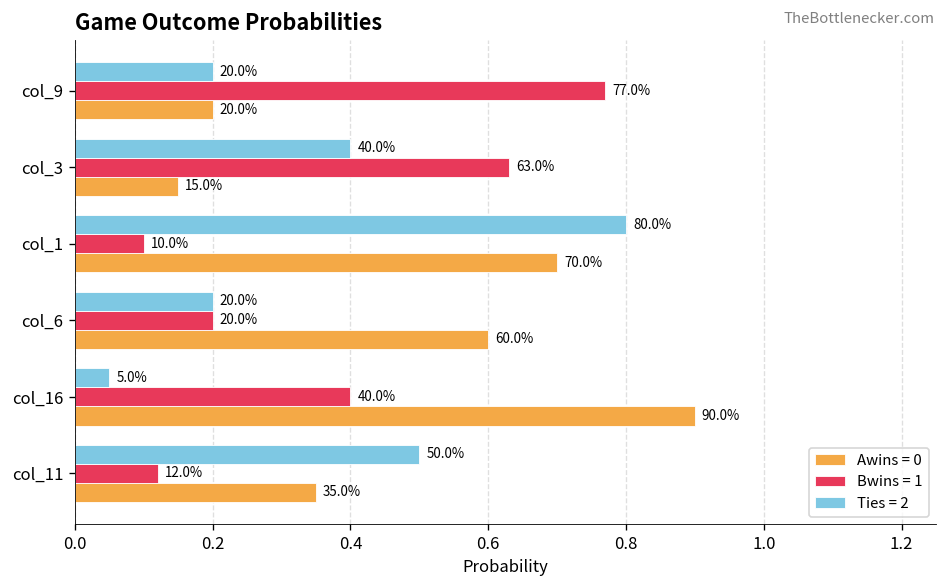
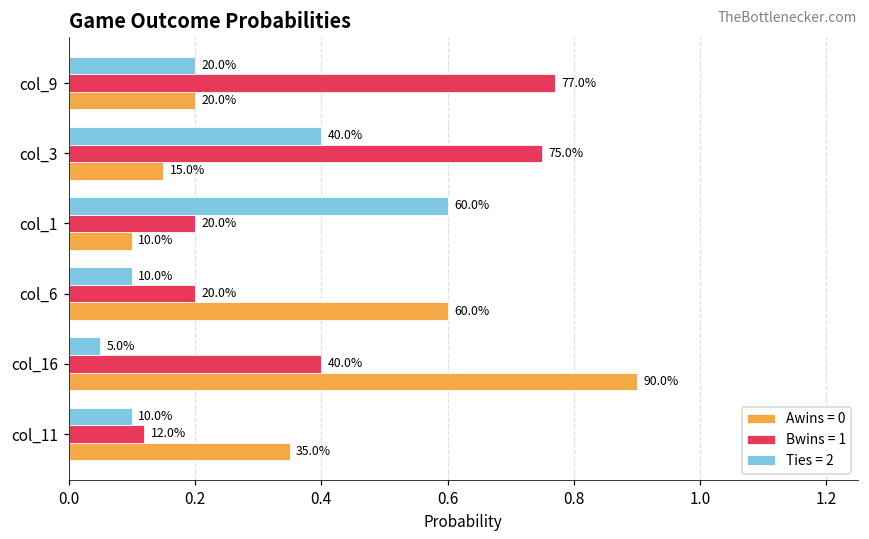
Bwins = 1, col_3: 63.0% -> 75.0%
Ties = 2, col_1: 80.0% -> 60.0%
Bwins = 1, col_1: 10.0% -> 20.0%
Awins = 0, col_1: 70.0% -> 10.0%
Ties = 2, col_6: 20.0% -> 10.0%
Ties = 2, col_11: 50.0% -> 10.0%
